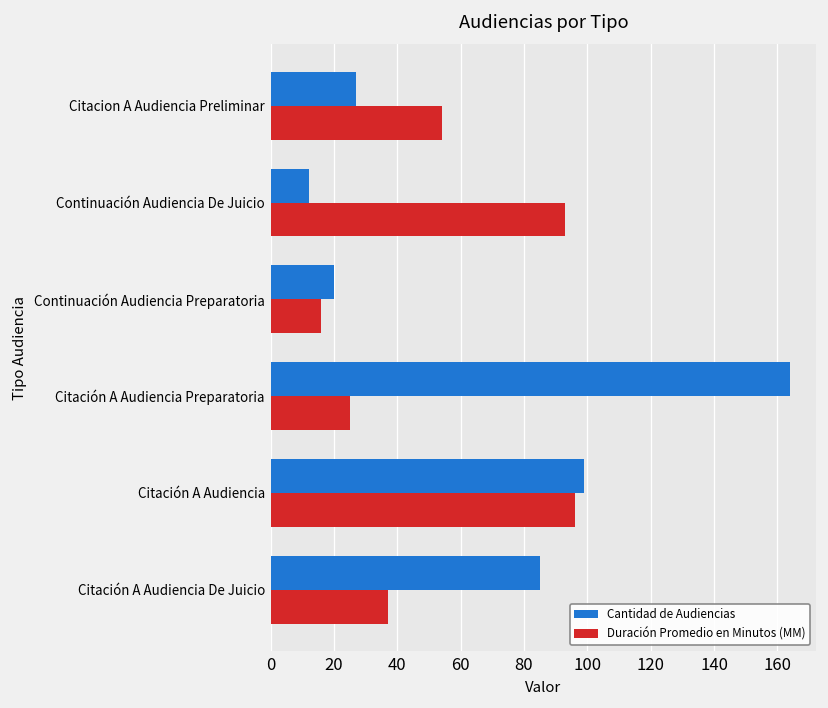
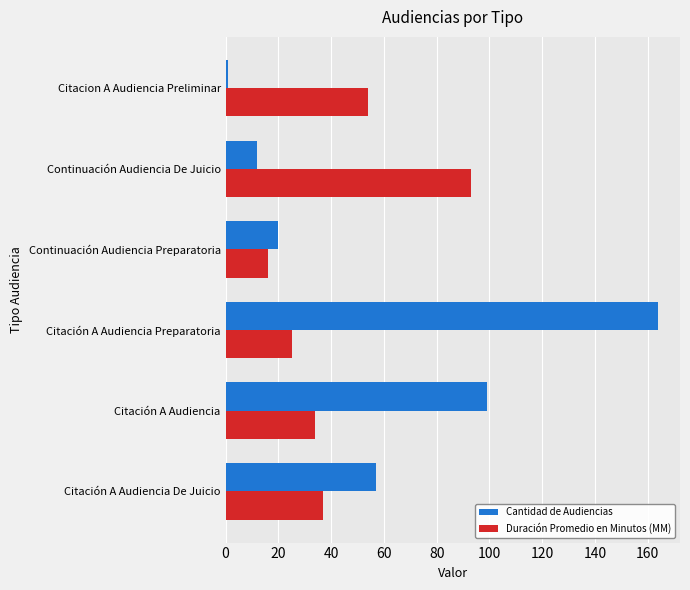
Cantidad de Audiencias, Citacion A Audiencia Preliminar: 27 -> 1
Duración Promedio en Minutos (MM), Citación A Audiencia: 96 -> 34
Cantidad de Audiencias, Citación A Audiencia De Juicio: 85 -> 57
